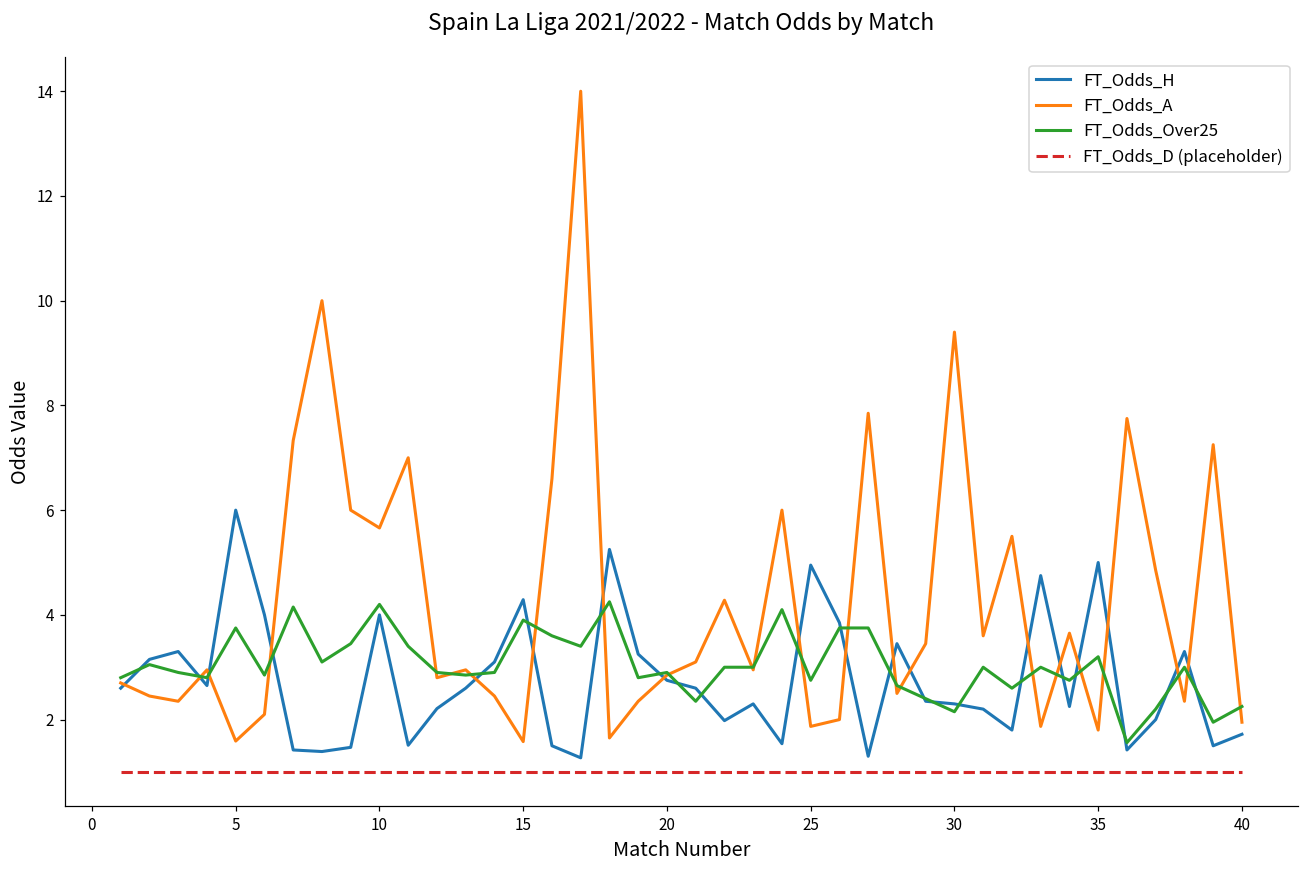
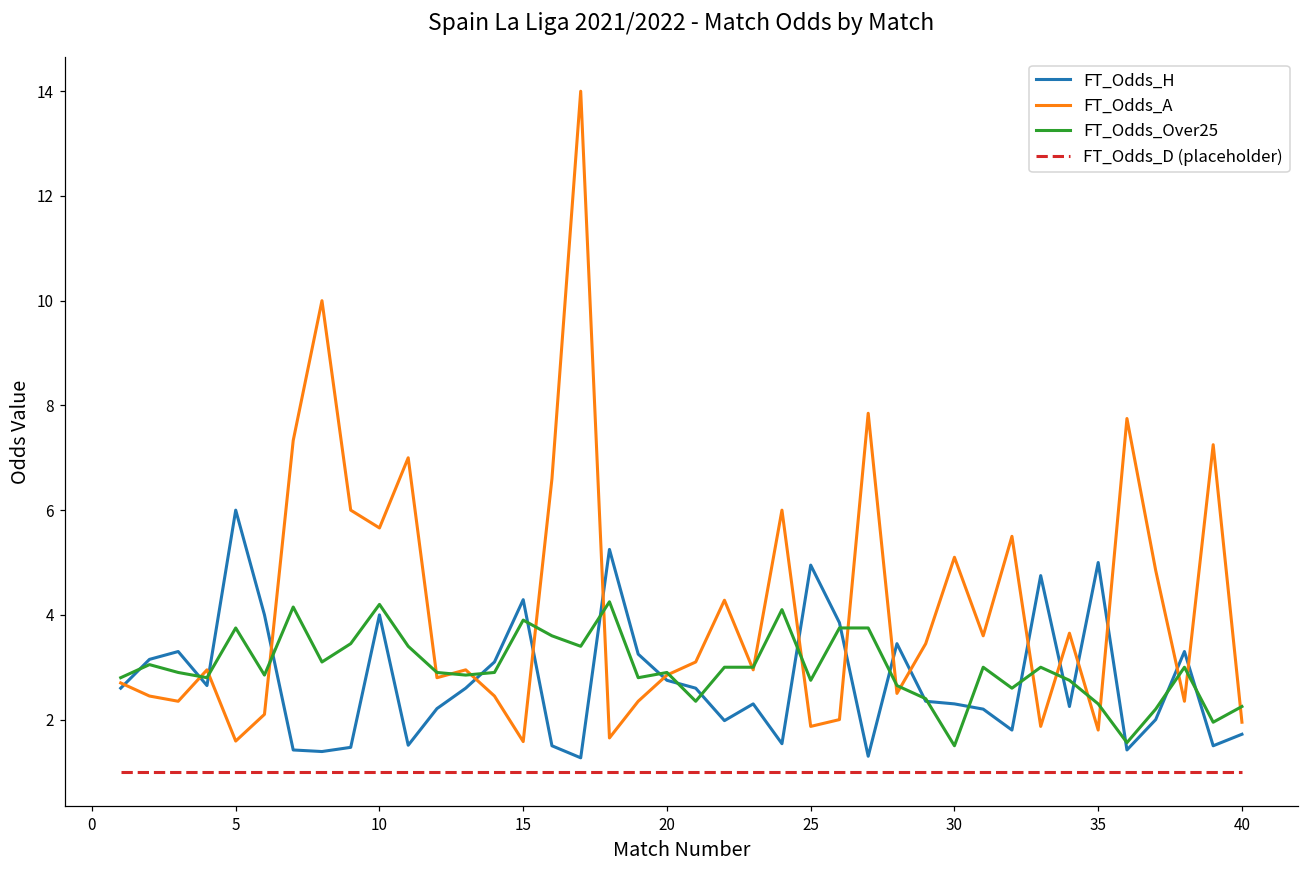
FT_Odds_A, 30: 9.4 -> 5.1
FT_Odds_Over25, 30: 2.2 -> 1.5
FT_Odds_Over25, 35: 3.2 -> 2.3
